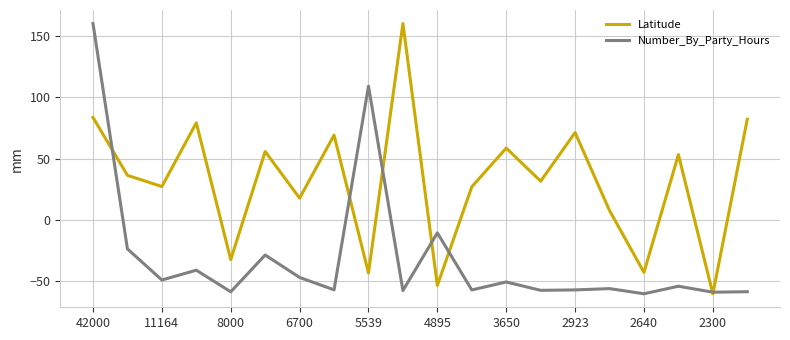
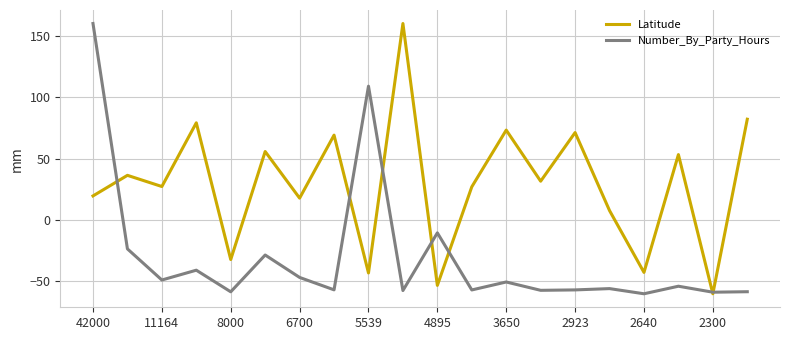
Latitude, 42000: 84 -> 20
Latitude, 3650: 59 -> 73
